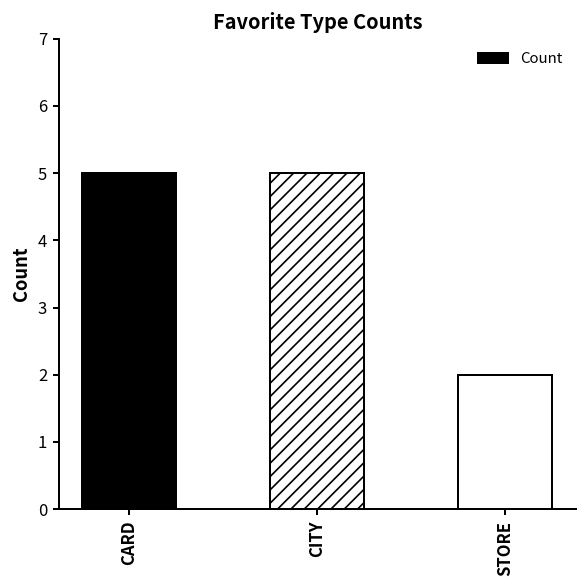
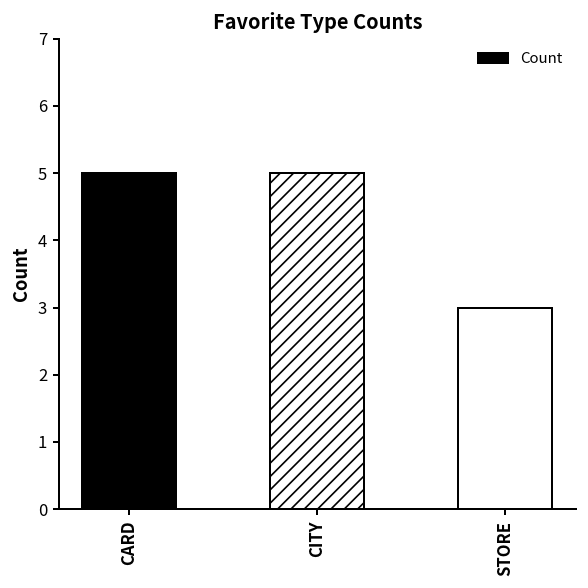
STORE: 2 -> 3
